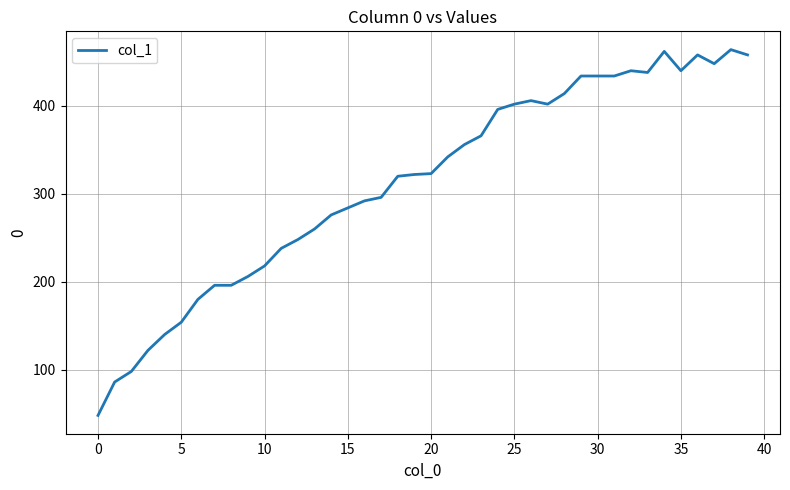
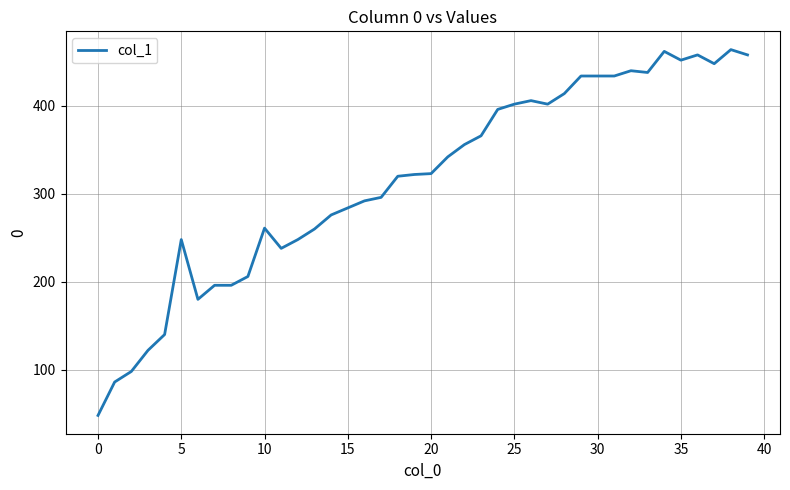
5: 150 -> 250
10: 220 -> 260
35: 440 -> 450
